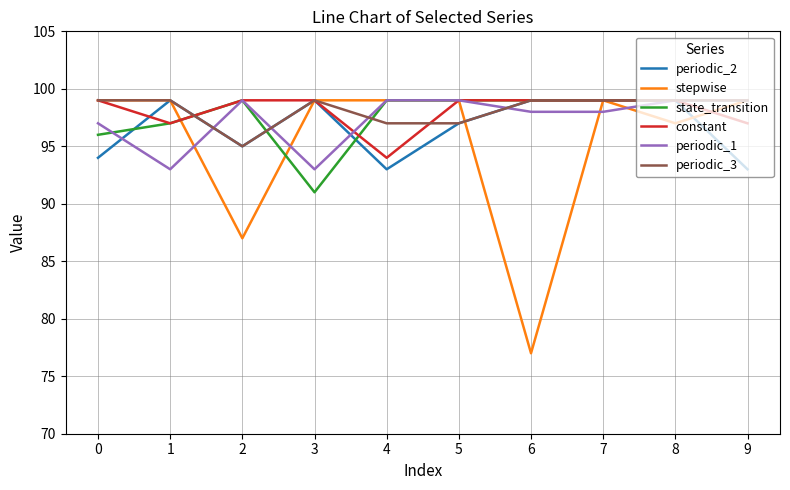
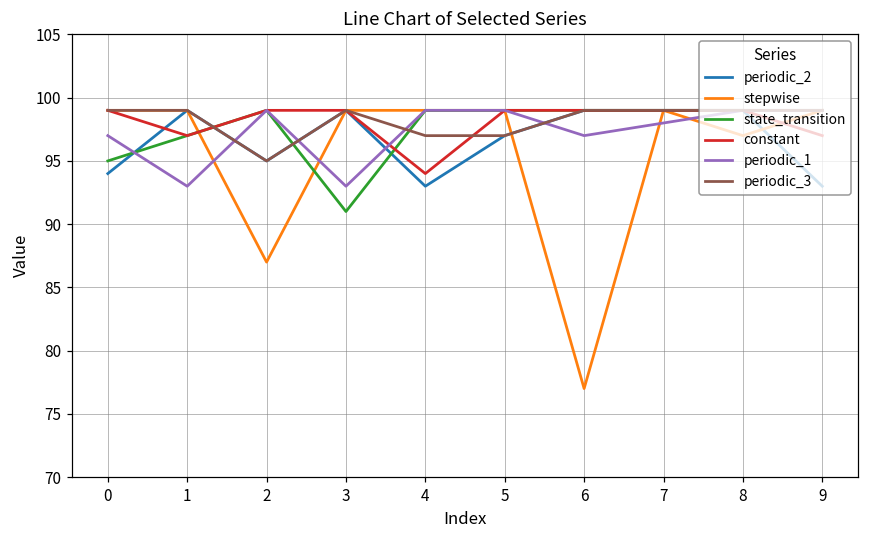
state_transition, 0: 96 -> 95
periodic_1, 6: 98 -> 97
